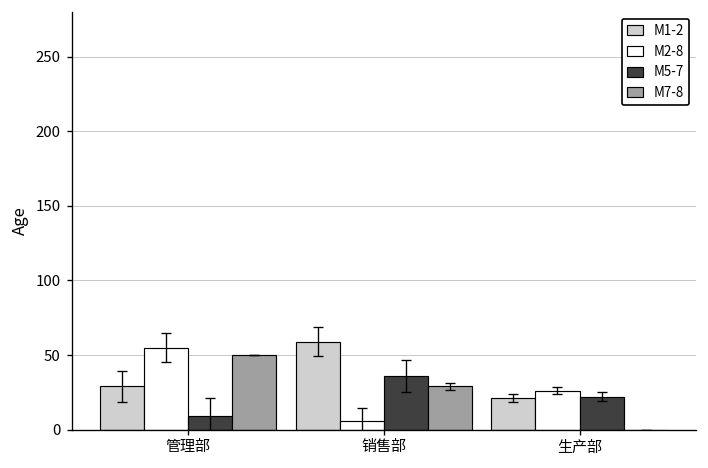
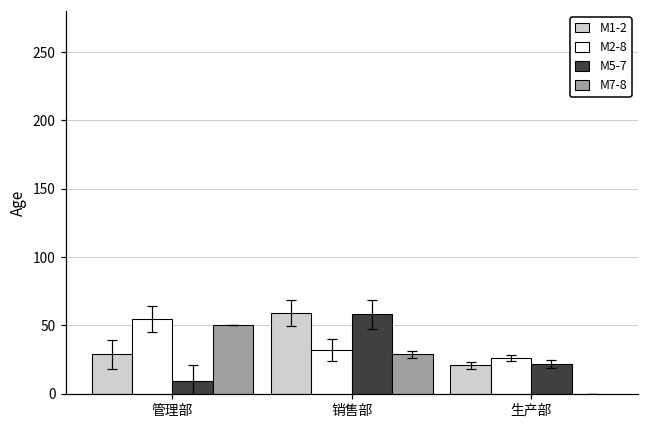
M2-8, 销售部: 6 -> 32
M5-7, 销售部: 36 -> 58
